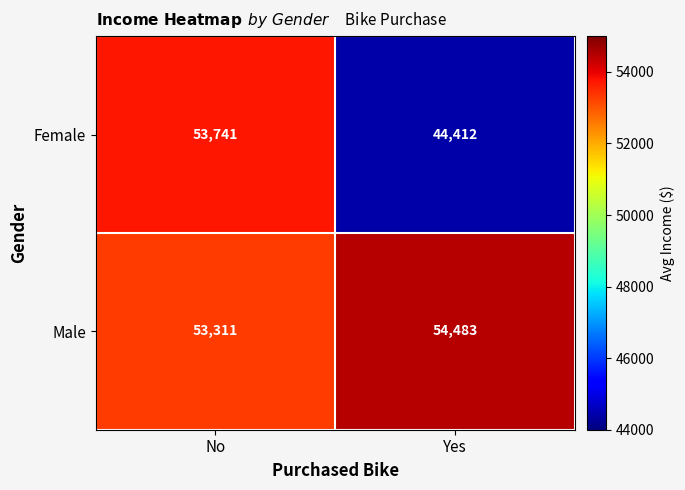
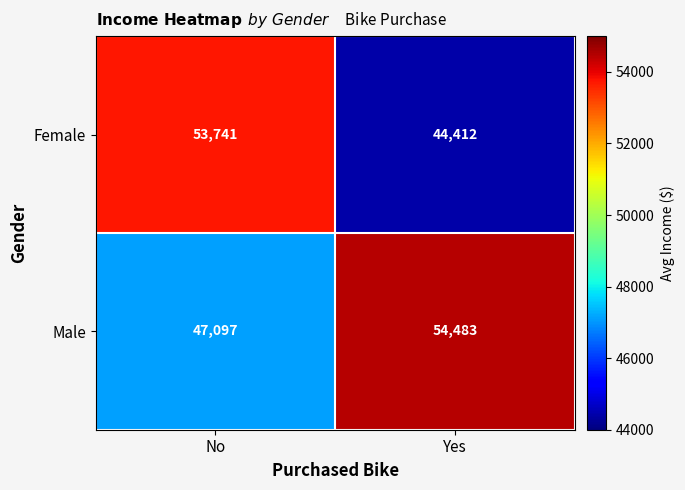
Male, No: 53,311 -> 47,097
